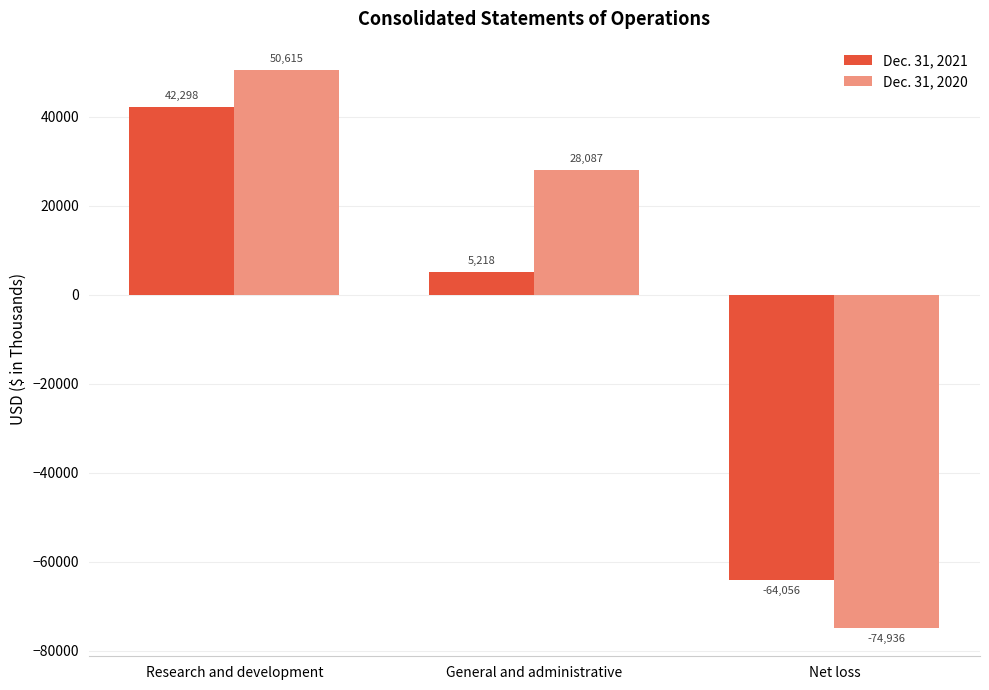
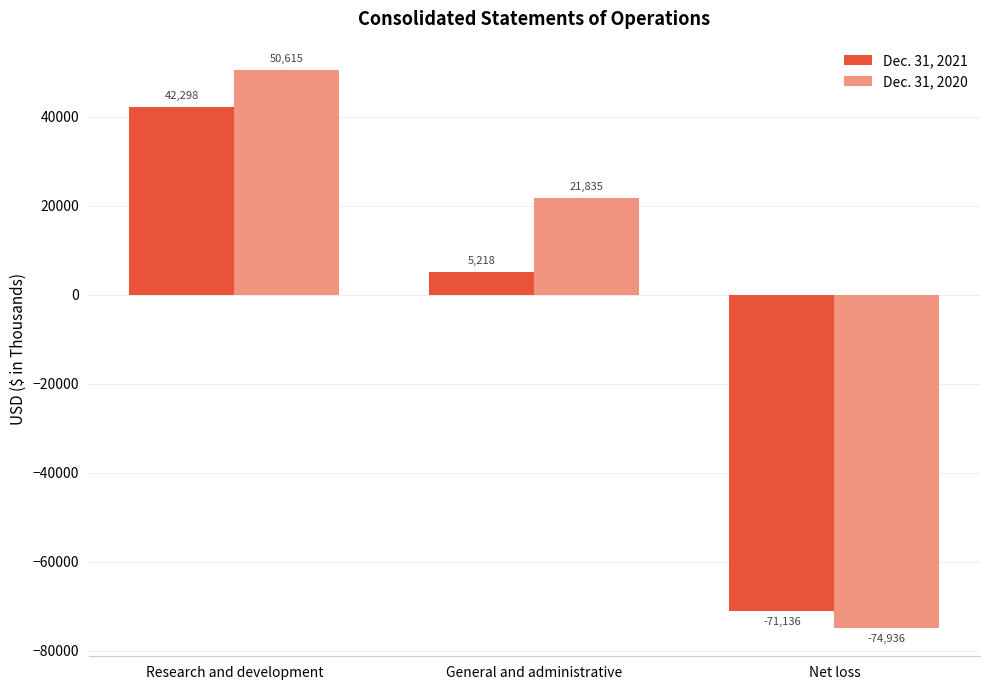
Dec. 31, 2020, General and administrative: 28,087 -> 21,835
Dec. 31, 2021, Net loss: -64,056 -> -71,136
